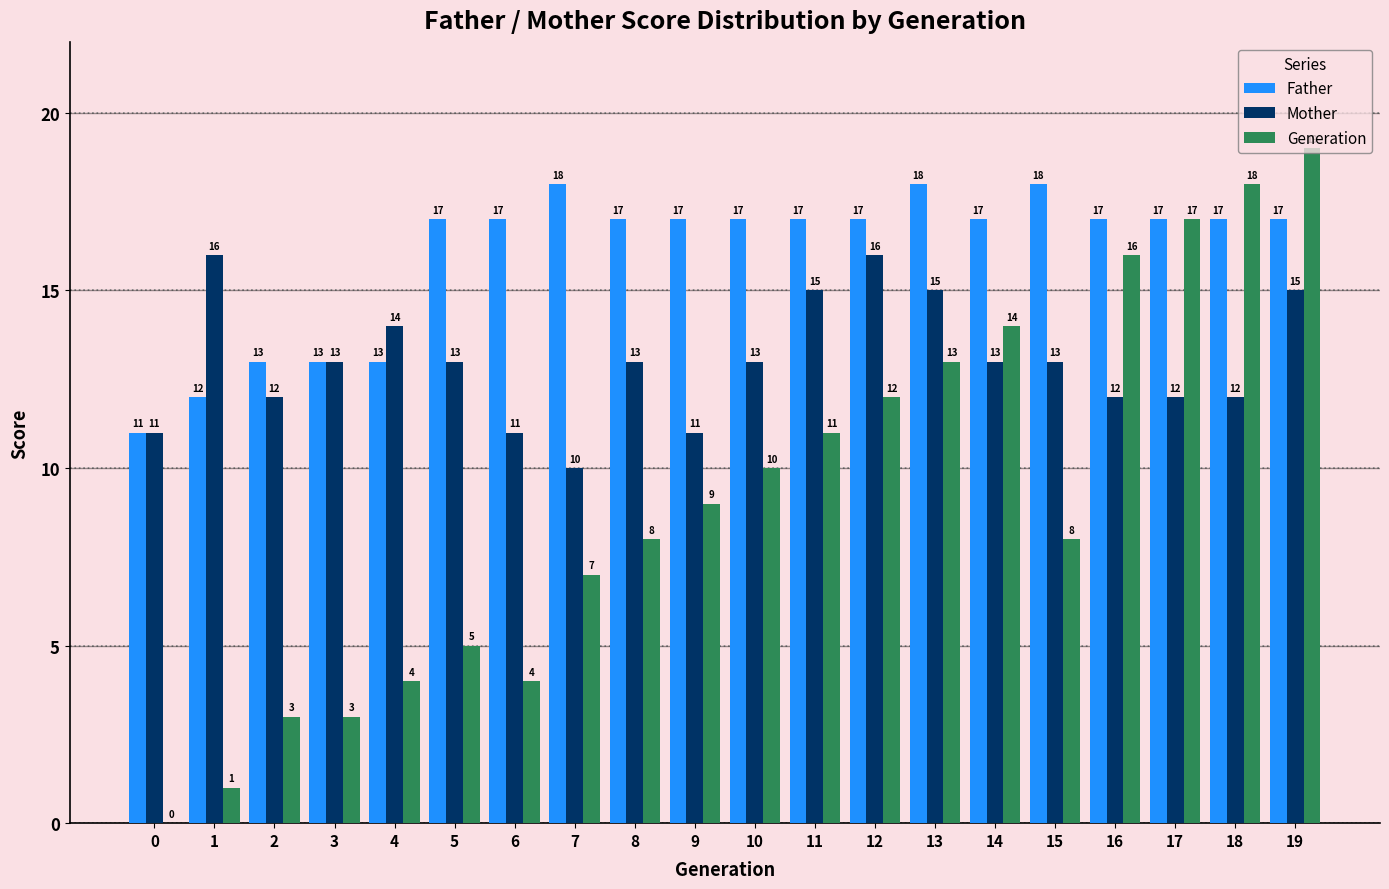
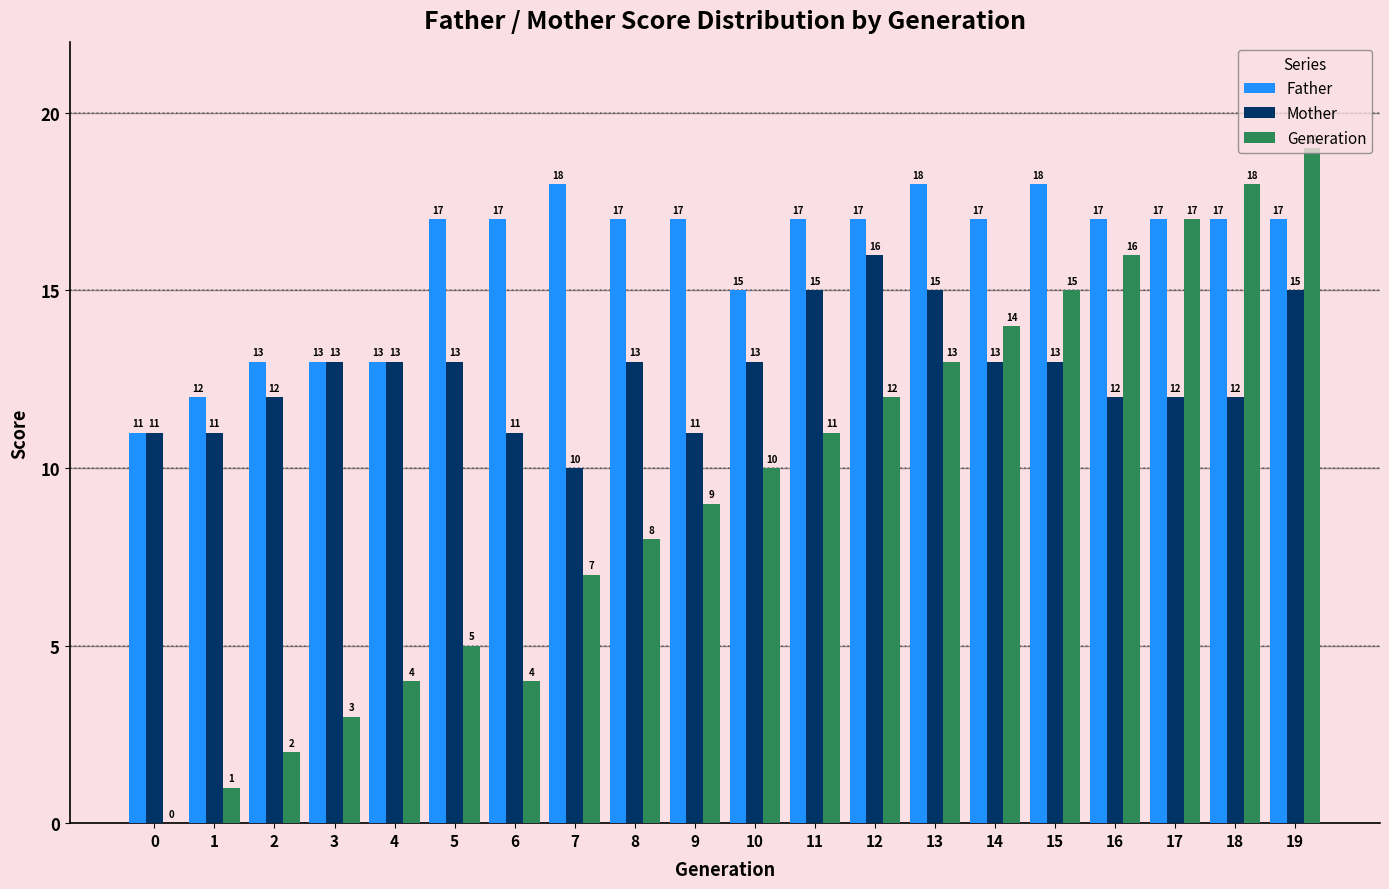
Mother, 1: 16 -> 11
Generation, 2: 3 -> 2
Mother, 4: 14 -> 13
Father, 10: 17 -> 15
Generation, 15: 8 -> 15
